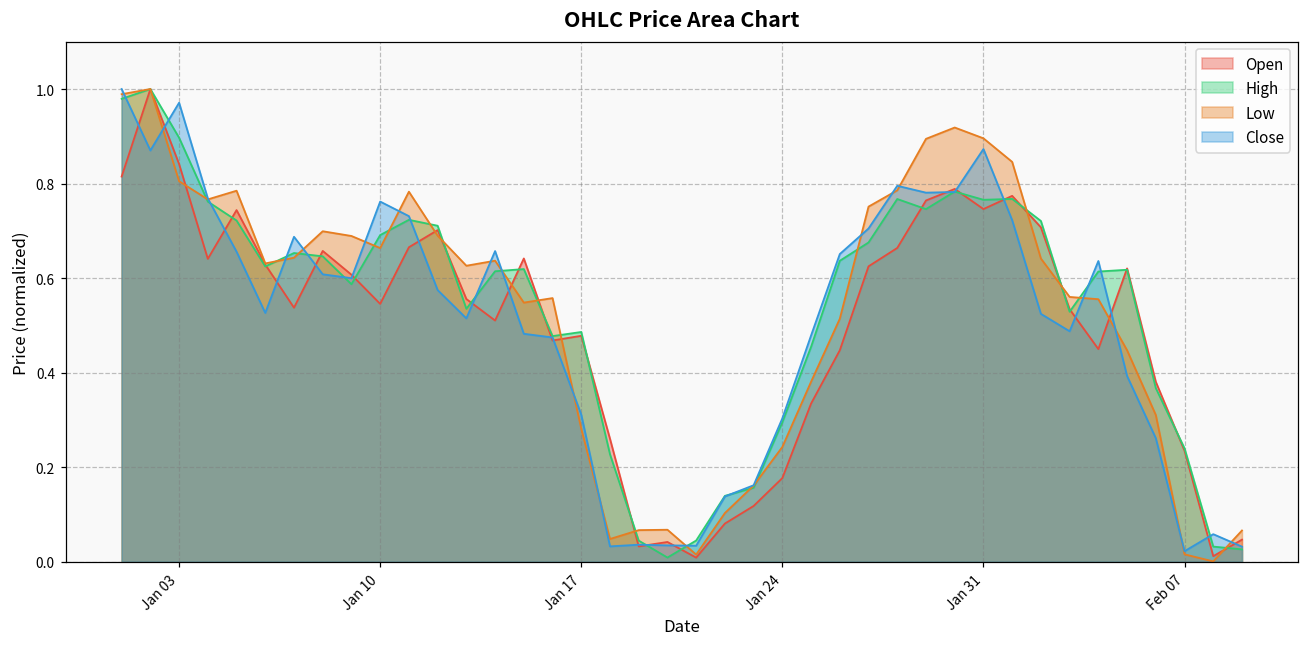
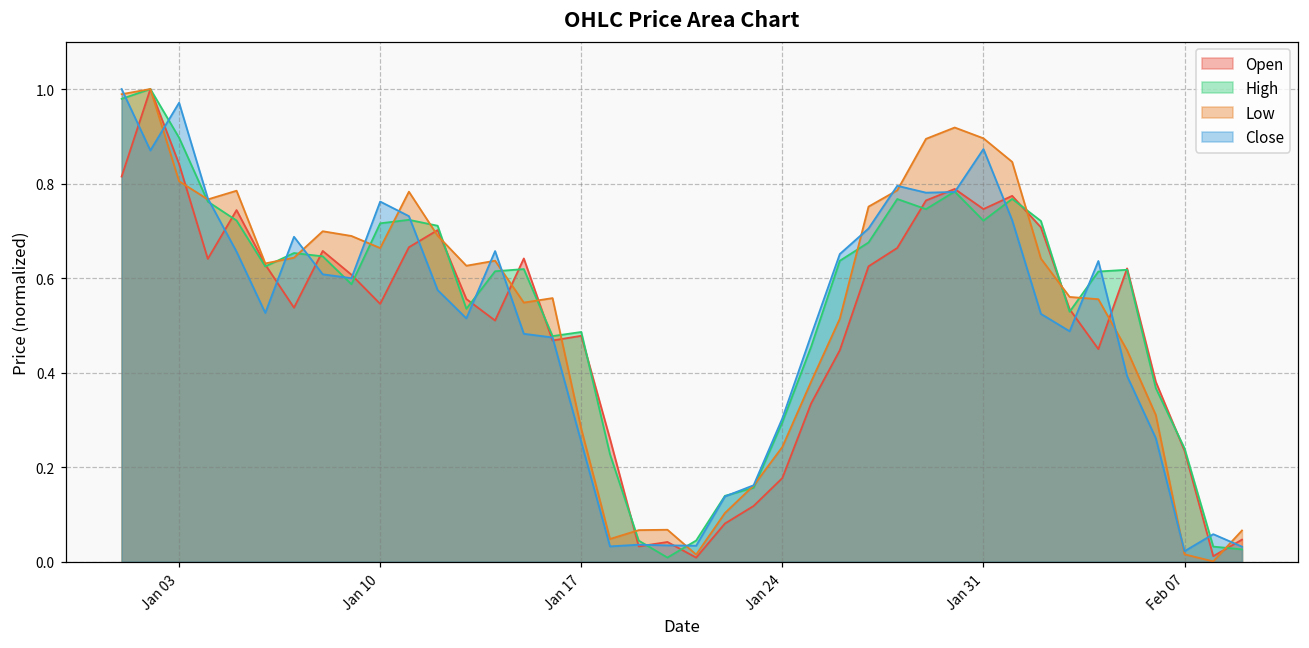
High, Jan 10: 0.69 -> 0.72
Close, Jan 17: 0.31 -> 0.25
High, Jan 31: 0.77 -> 0.72
